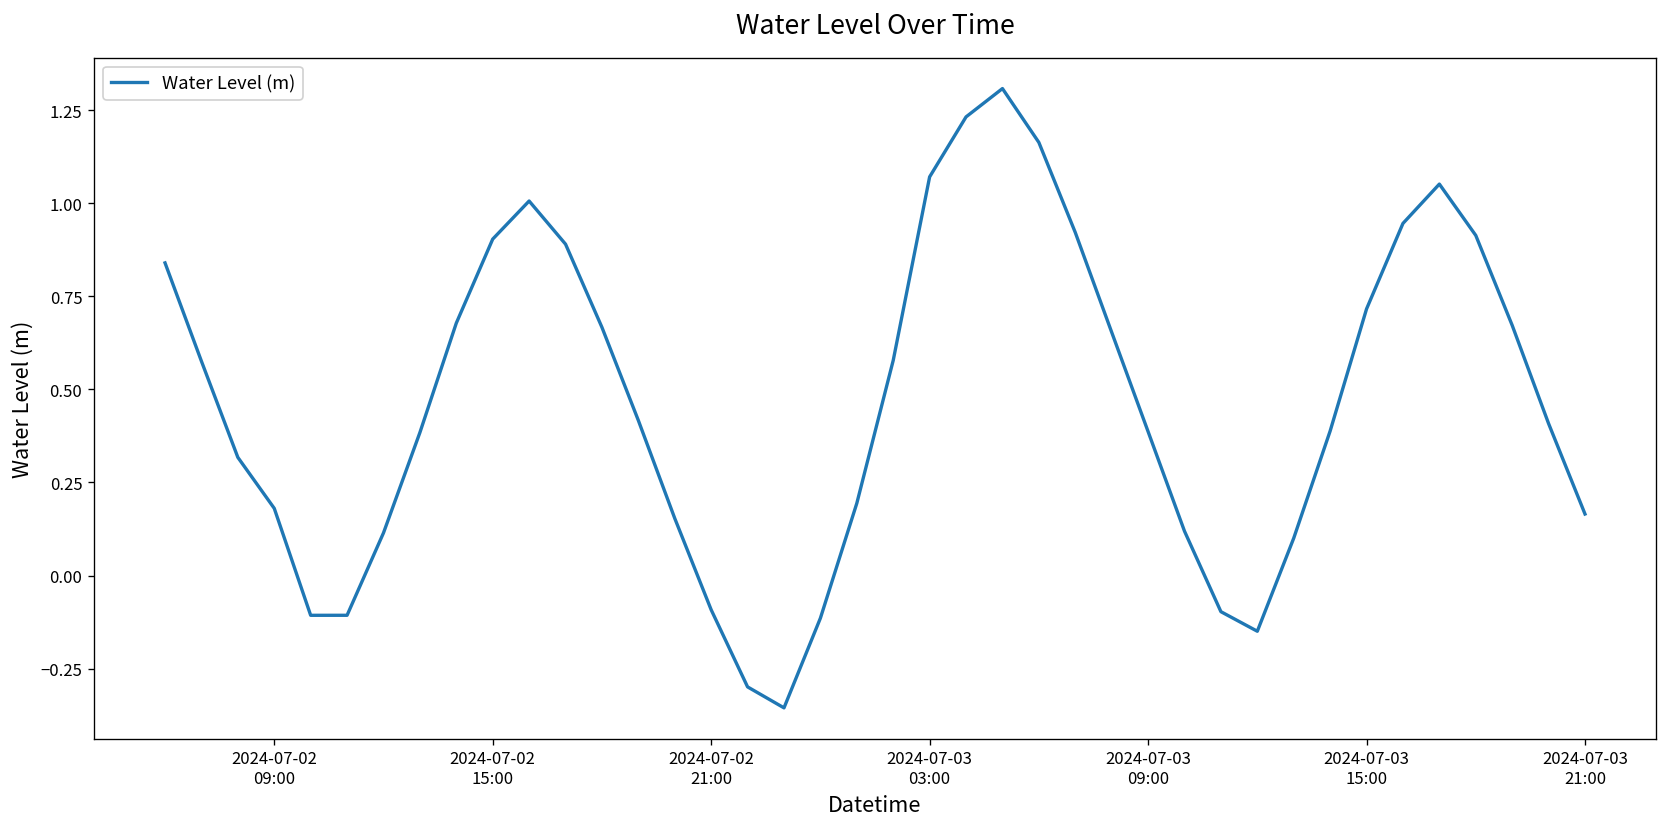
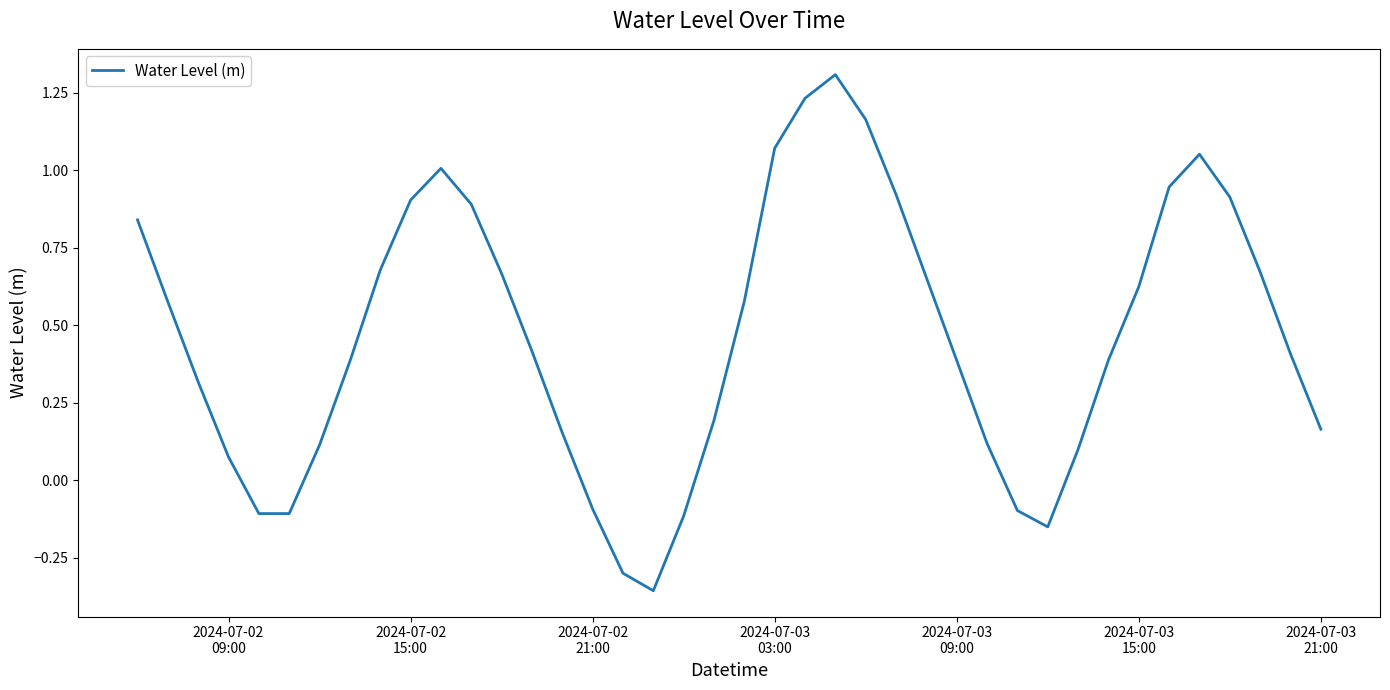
2024-07-02 09:00: 0.18 -> 0.08
2024-07-03 15:00: 0.72 -> 0.62
